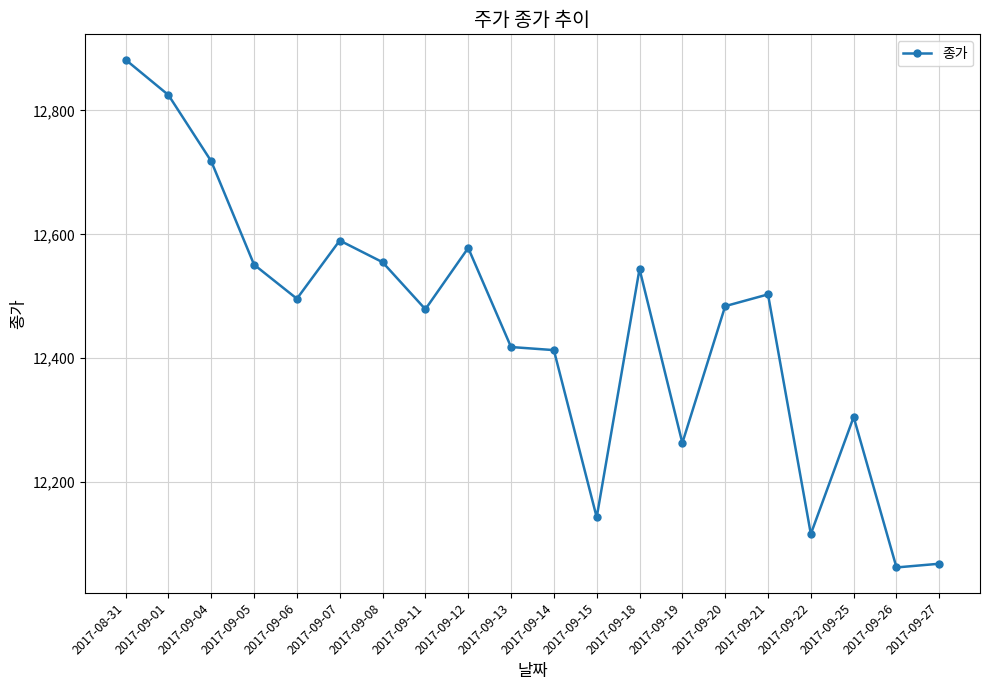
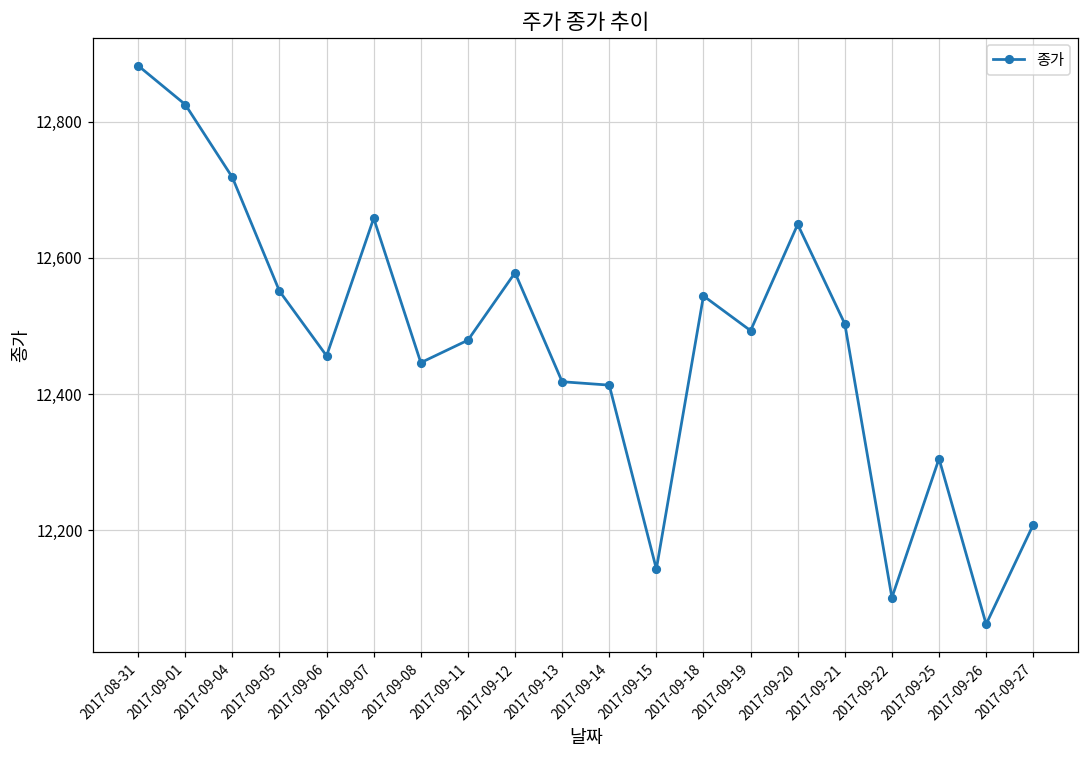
2017-09-06: 12,500 -> 12,460
2017-09-07: 12,590 -> 12,660
2017-09-08: 12,560 -> 12,450
2017-09-19: 12,260 -> 12,490
2017-09-20: 12,480 -> 12,650
2017-09-22: 12,120 -> 12,100
2017-09-27: 12,070 -> 12,210
